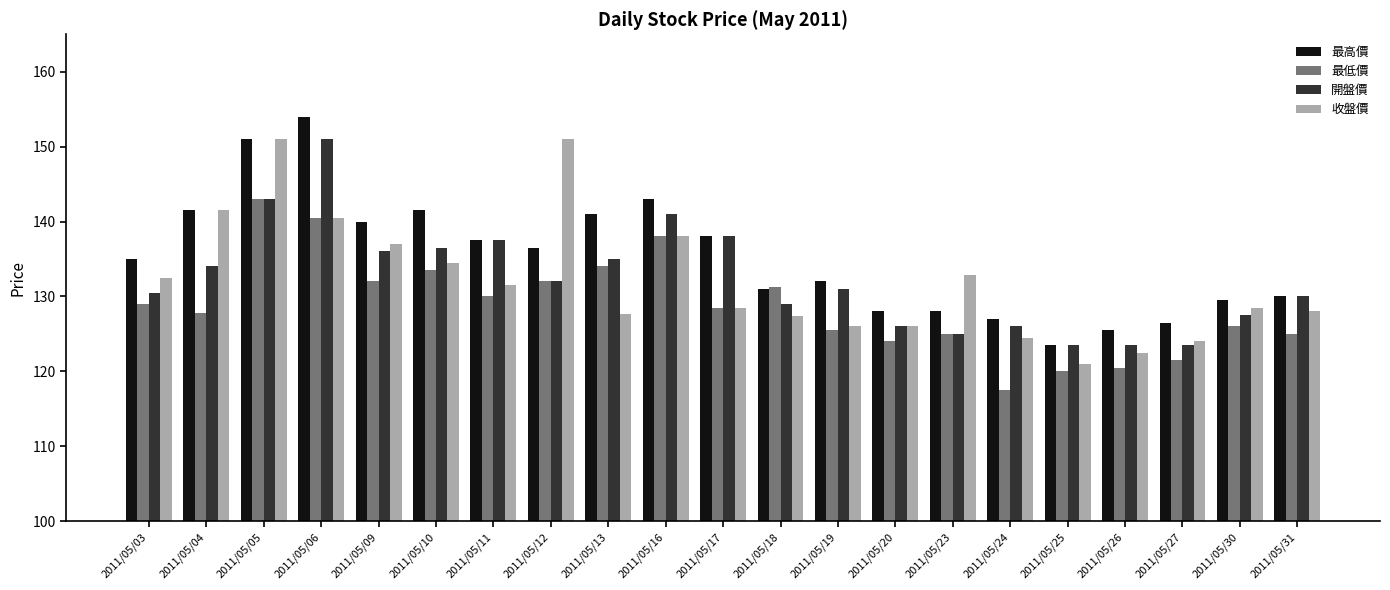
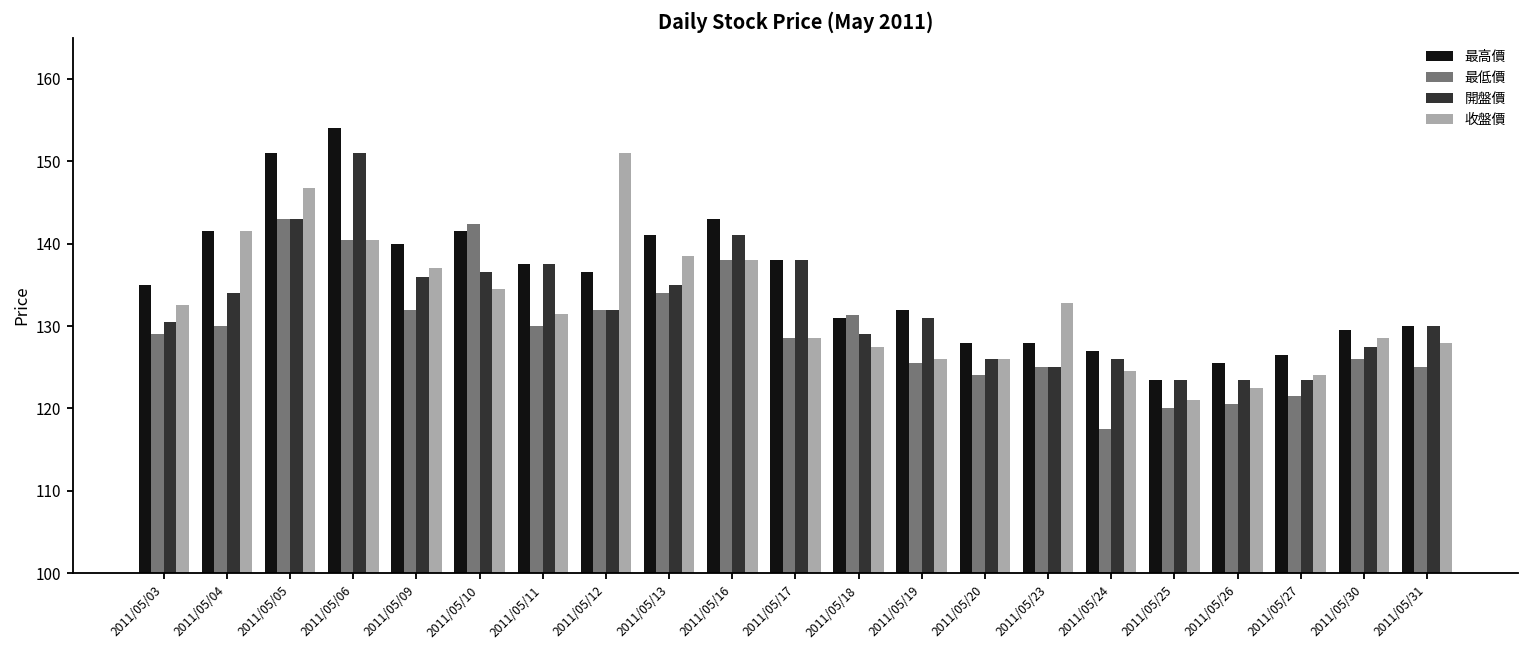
最低價, 2011/05/04: 128 -> 130
收盤價, 2011/05/05: 151 -> 147
最低價, 2011/05/10: 134 -> 142
收盤價, 2011/05/13: 128 -> 139
